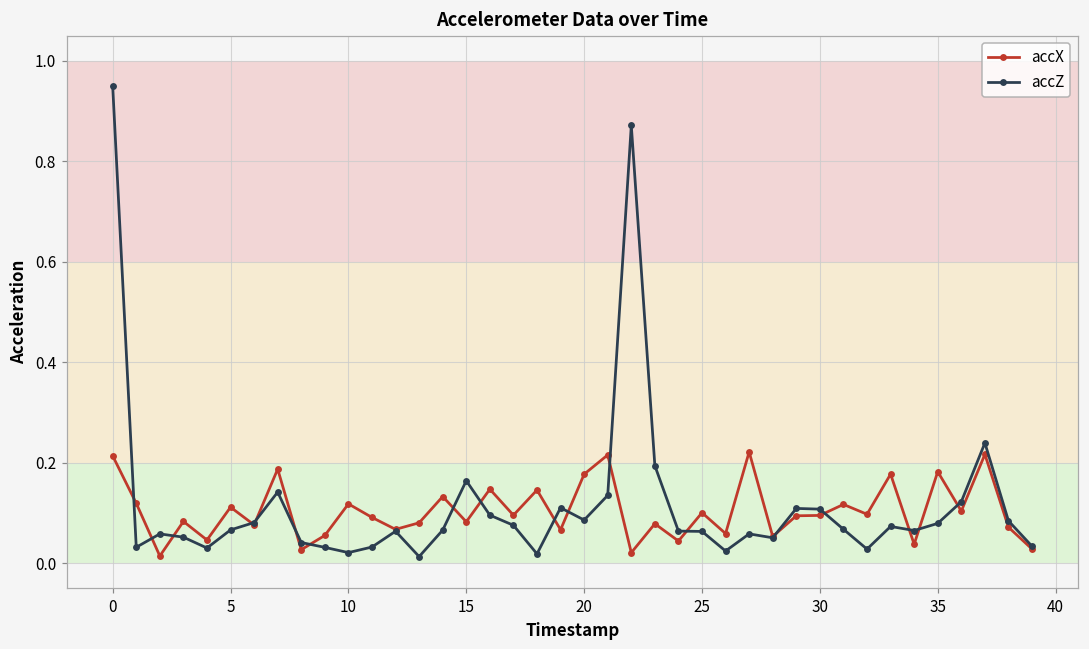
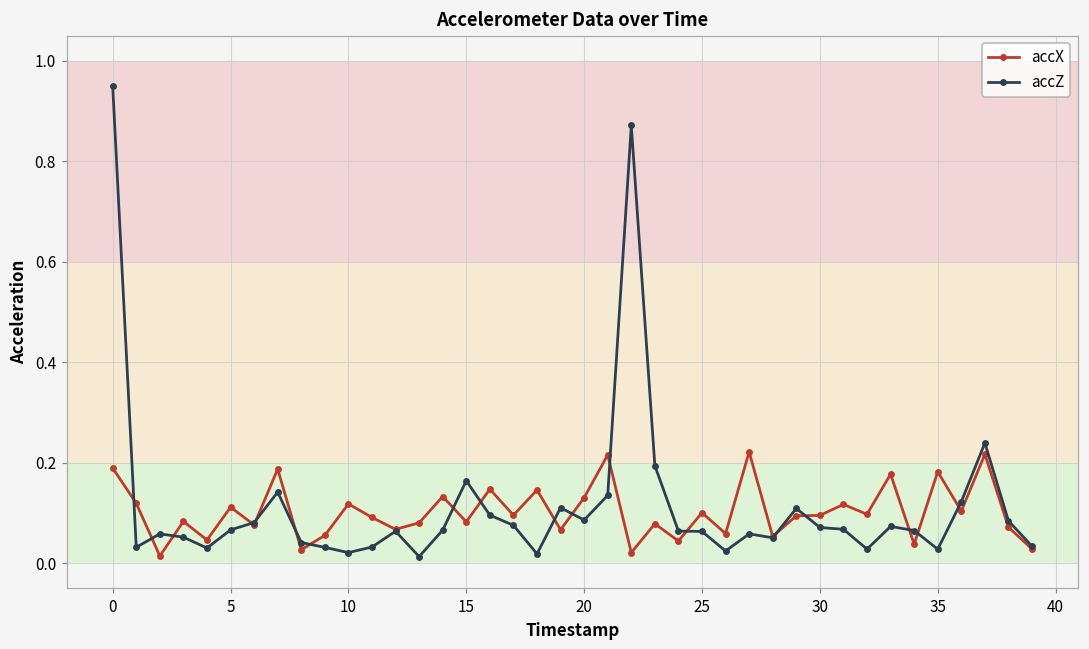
accX, 0: 0.21 -> 0.19
accX, 20: 0.18 -> 0.13
accZ, 30: 0.11 -> 0.07
accZ, 35: 0.08 -> 0.03
